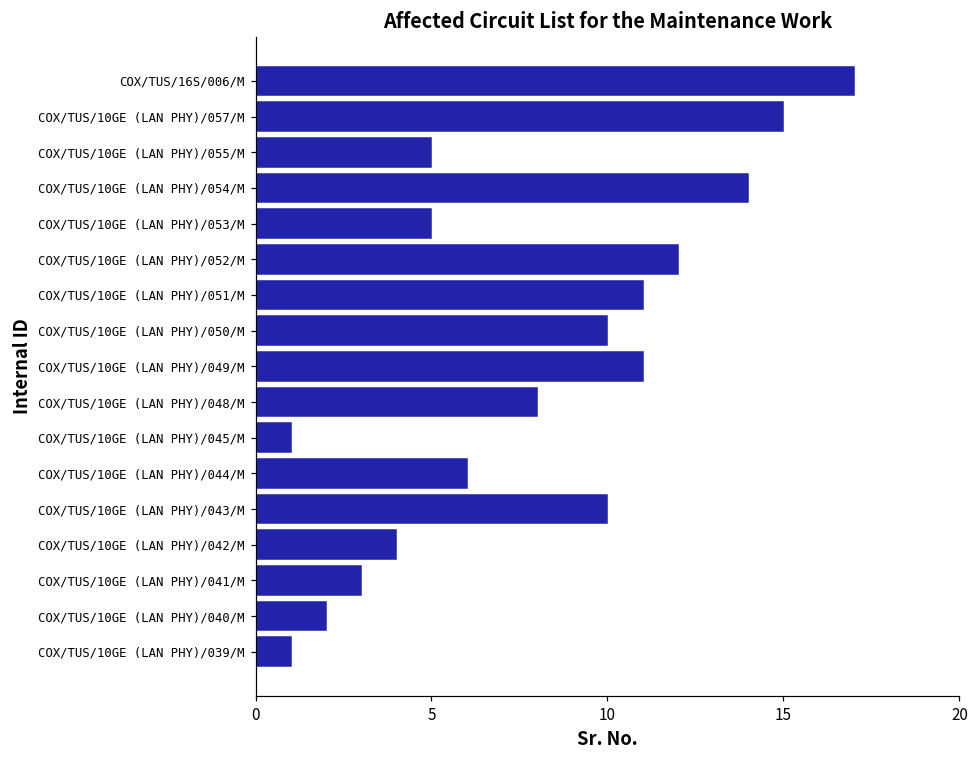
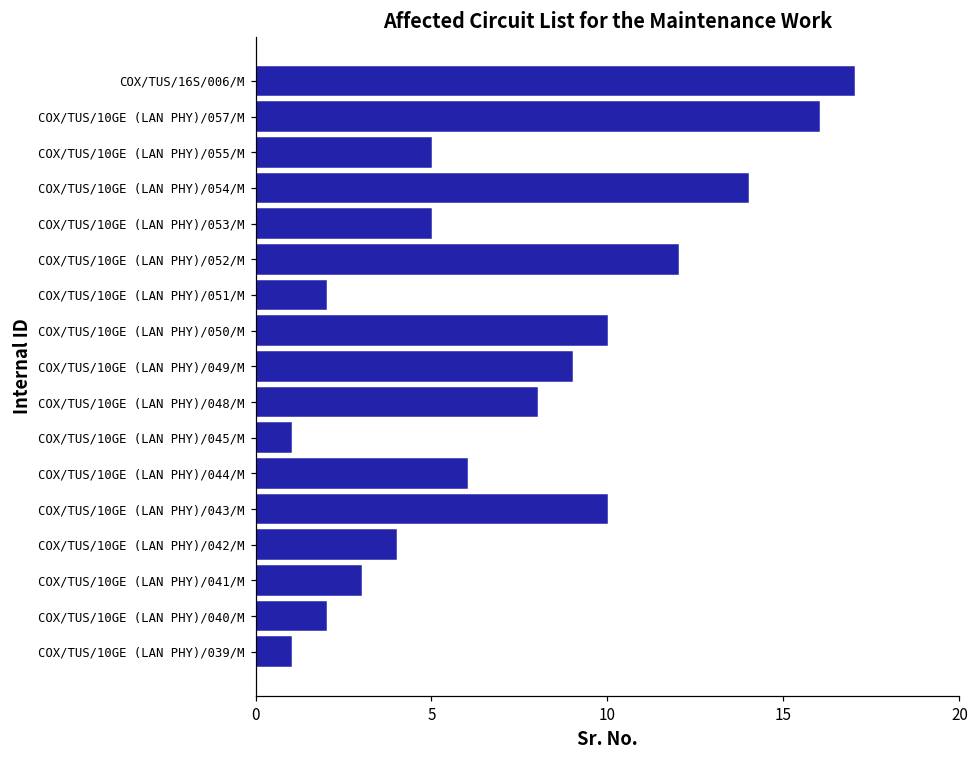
COX/TUS/10GE (LAN PHY)/057/M: 15 -> 16
COX/TUS/10GE (LAN PHY)/051/M: 11 -> 2
COX/TUS/10GE (LAN PHY)/049/M: 11 -> 9
